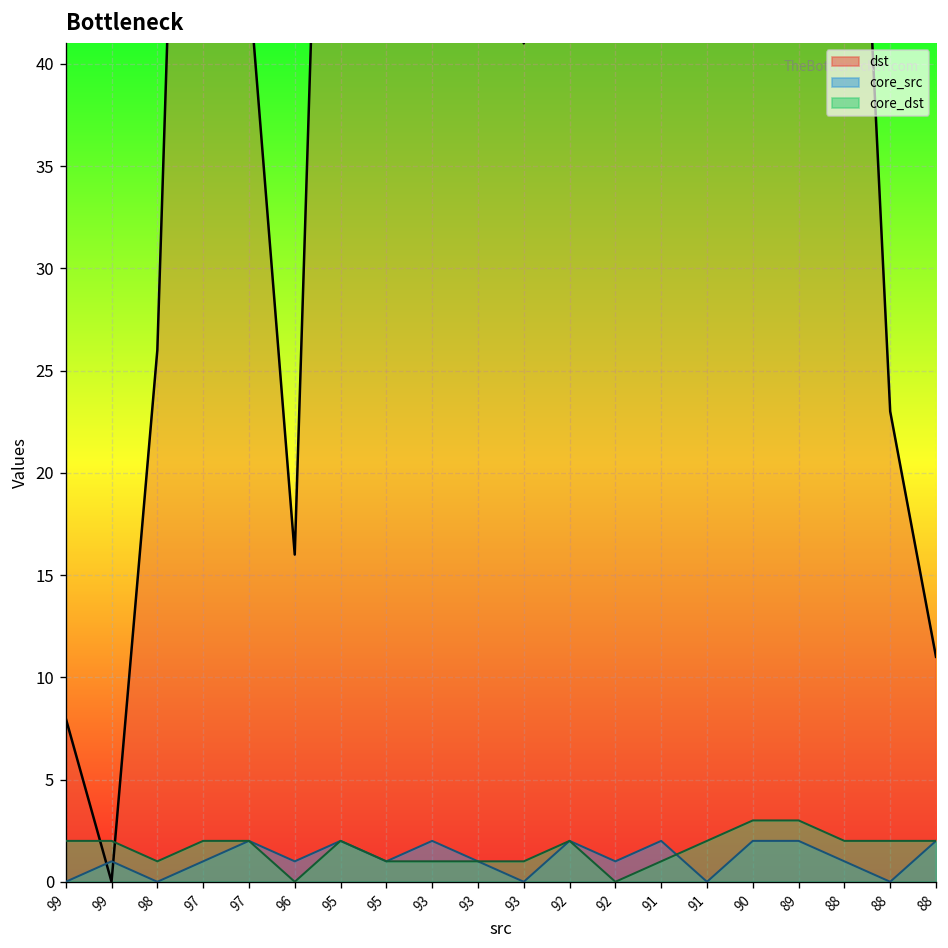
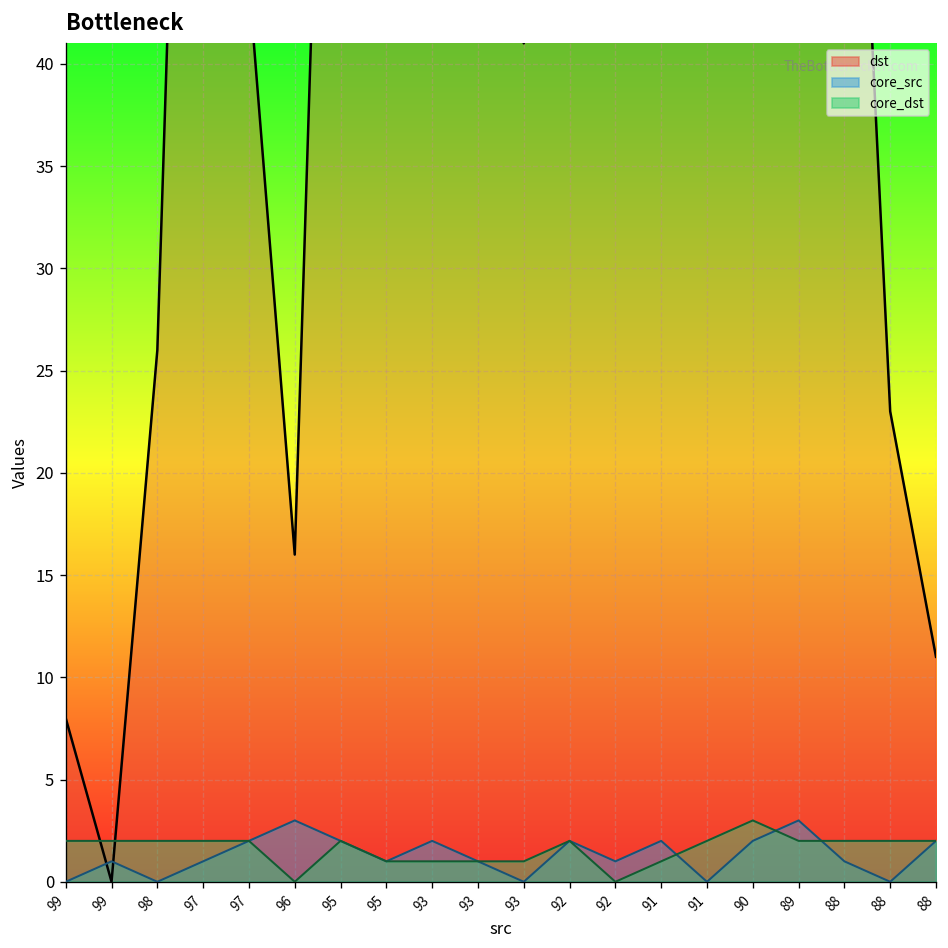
core_dst, 98: 1 -> 2
core_src, 96: 1 -> 3
core_src, 89: 2 -> 3
core_dst, 89: 3 -> 2
